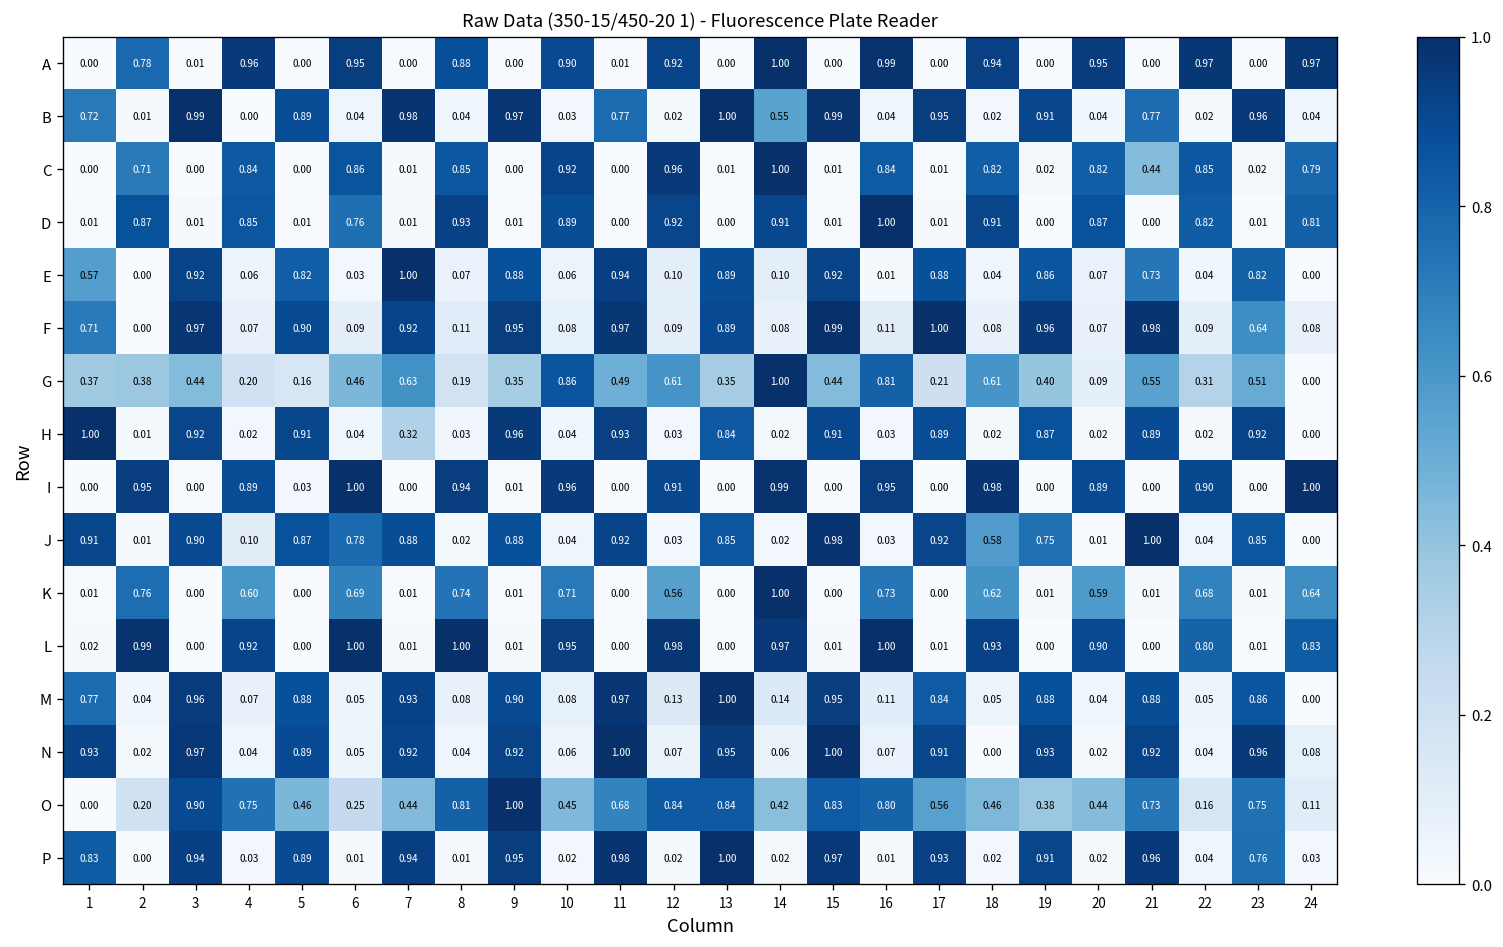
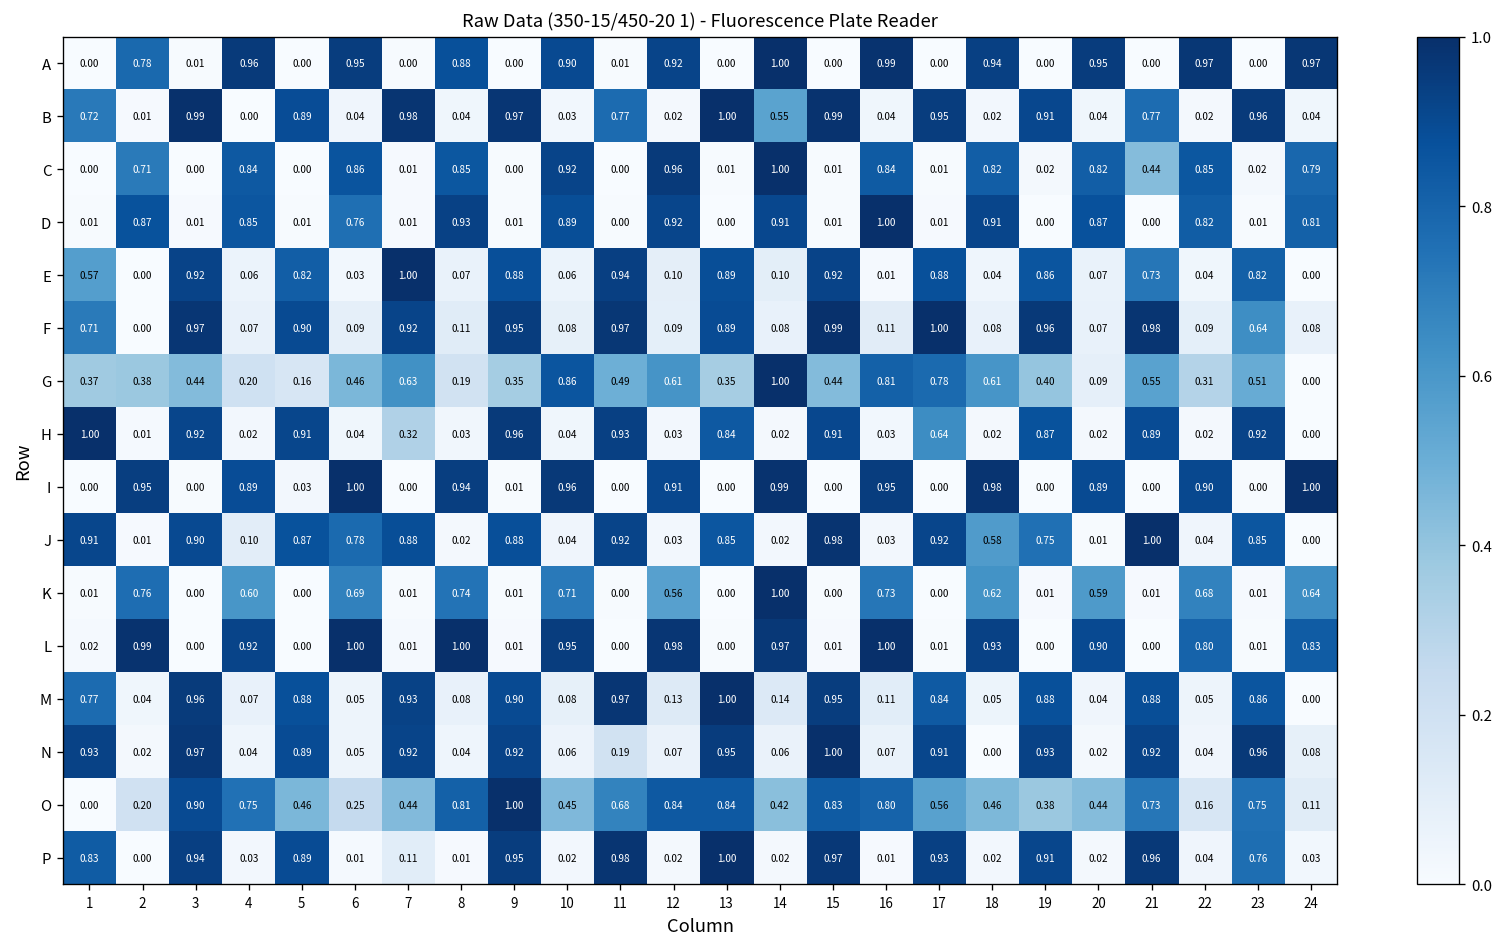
G, 17: 0.21 -> 0.78
H, 17: 0.89 -> 0.64
N, 11: 1.00 -> 0.19
P, 7: 0.94 -> 0.11
